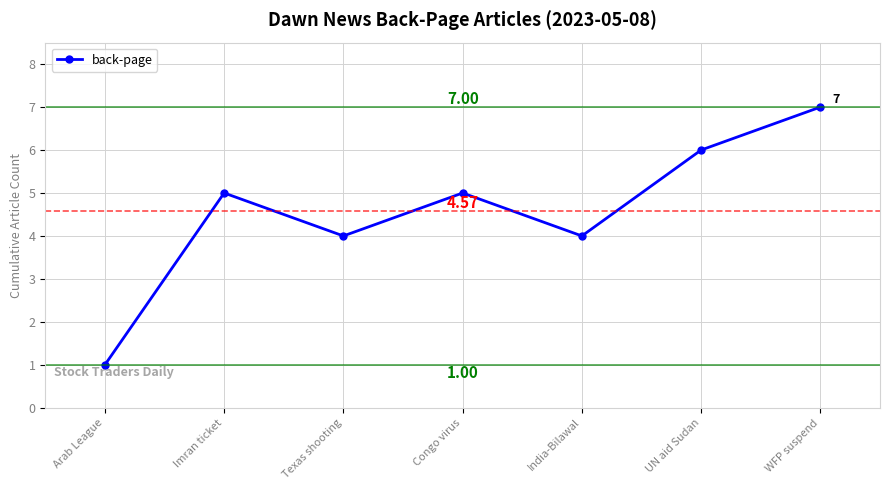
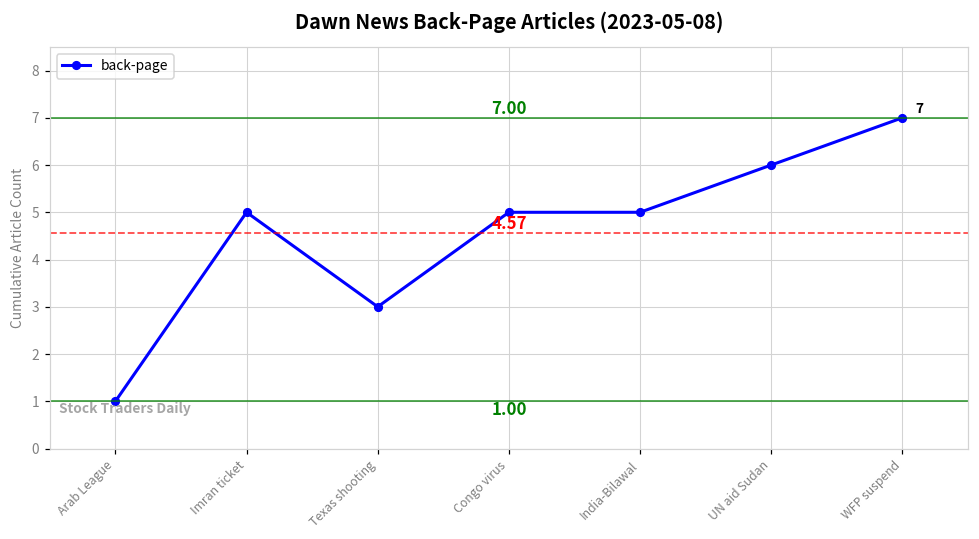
Texas shooting: 4 -> 3
India-Bilawal: 4 -> 5
